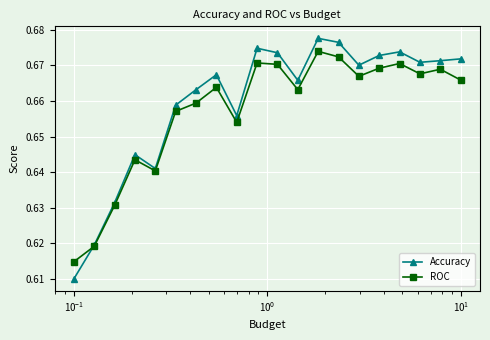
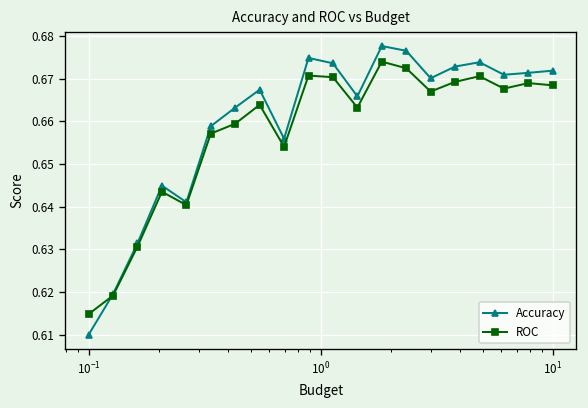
ROC, 10^1: 0.666 -> 0.668
